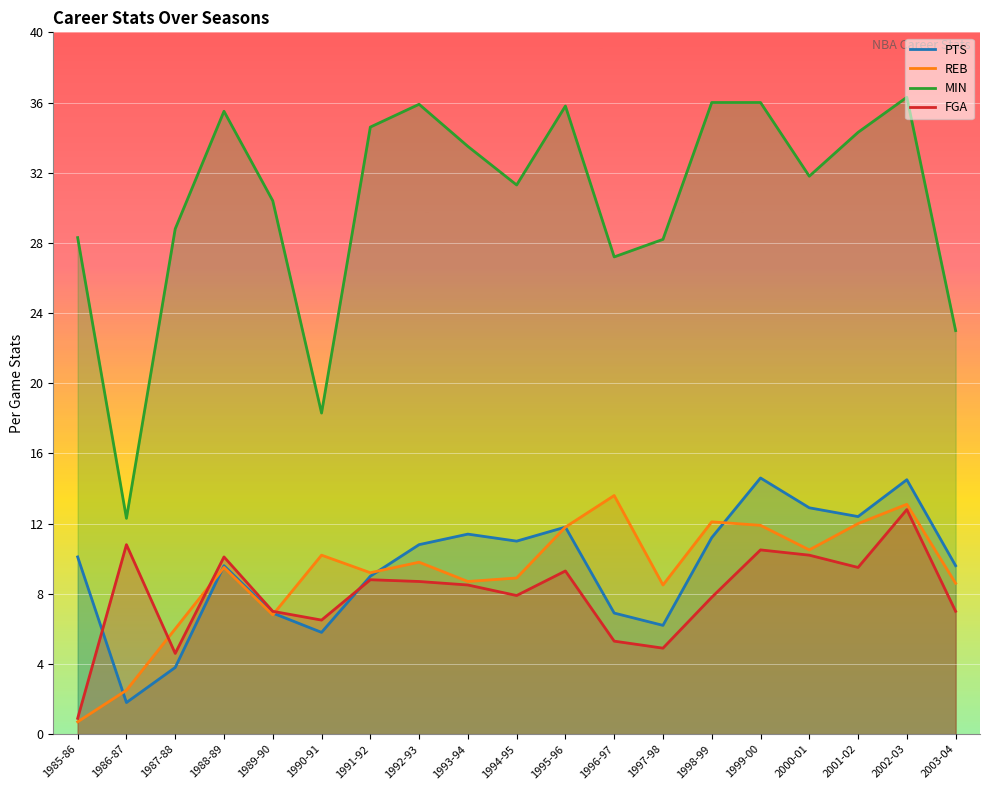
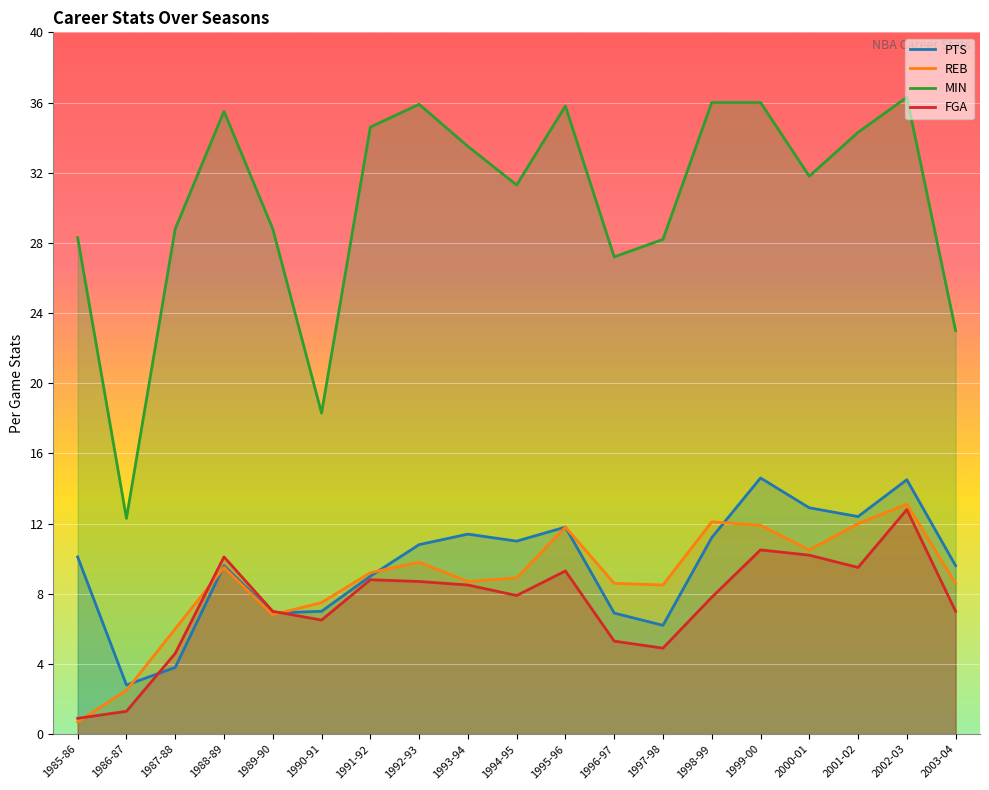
PTS, 1986-87: 1.8 -> 2.8
FGA, 1986-87: 10.8 -> 1.3
MIN, 1989-90: 30.4 -> 28.8
PTS, 1990-91: 5.8 -> 7.0
REB, 1990-91: 10.2 -> 7.5
REB, 1996-97: 13.6 -> 8.6
